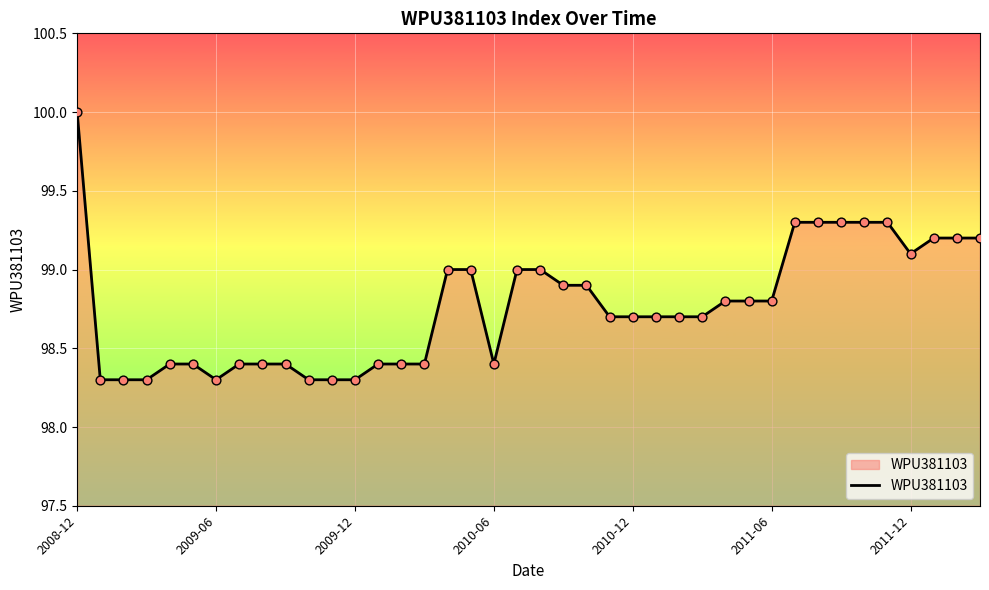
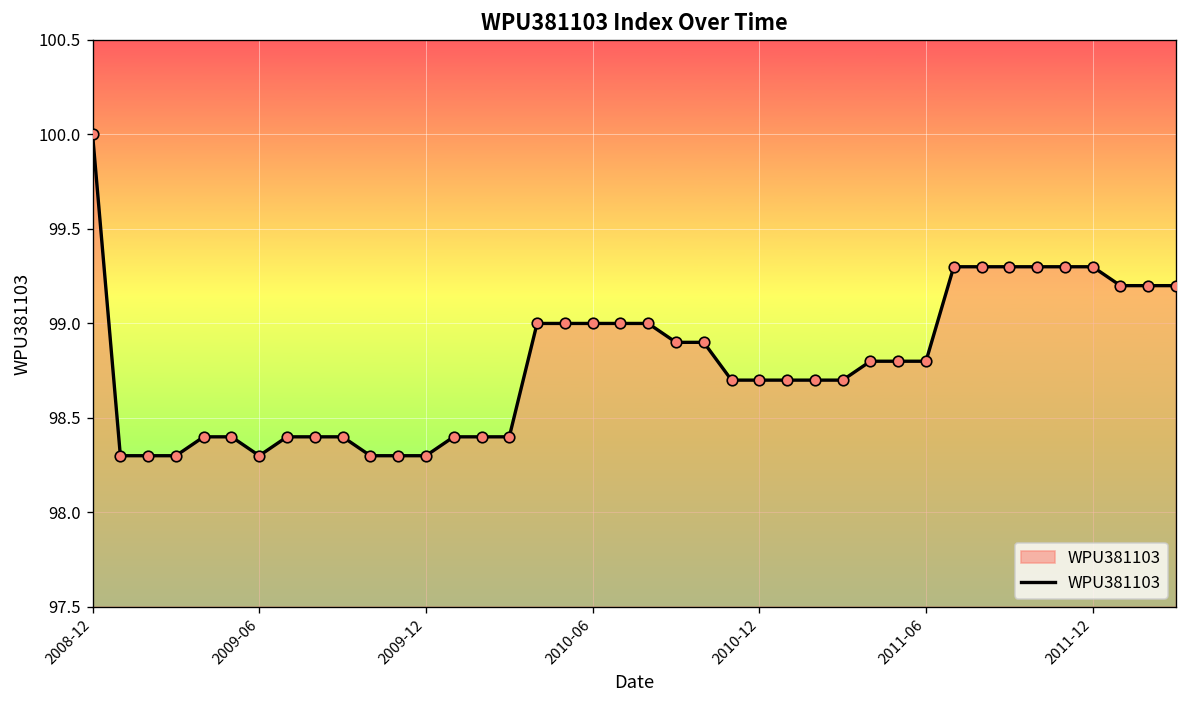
2010-06: 98.4 -> 99.0
2011-12: 99.1 -> 99.3
